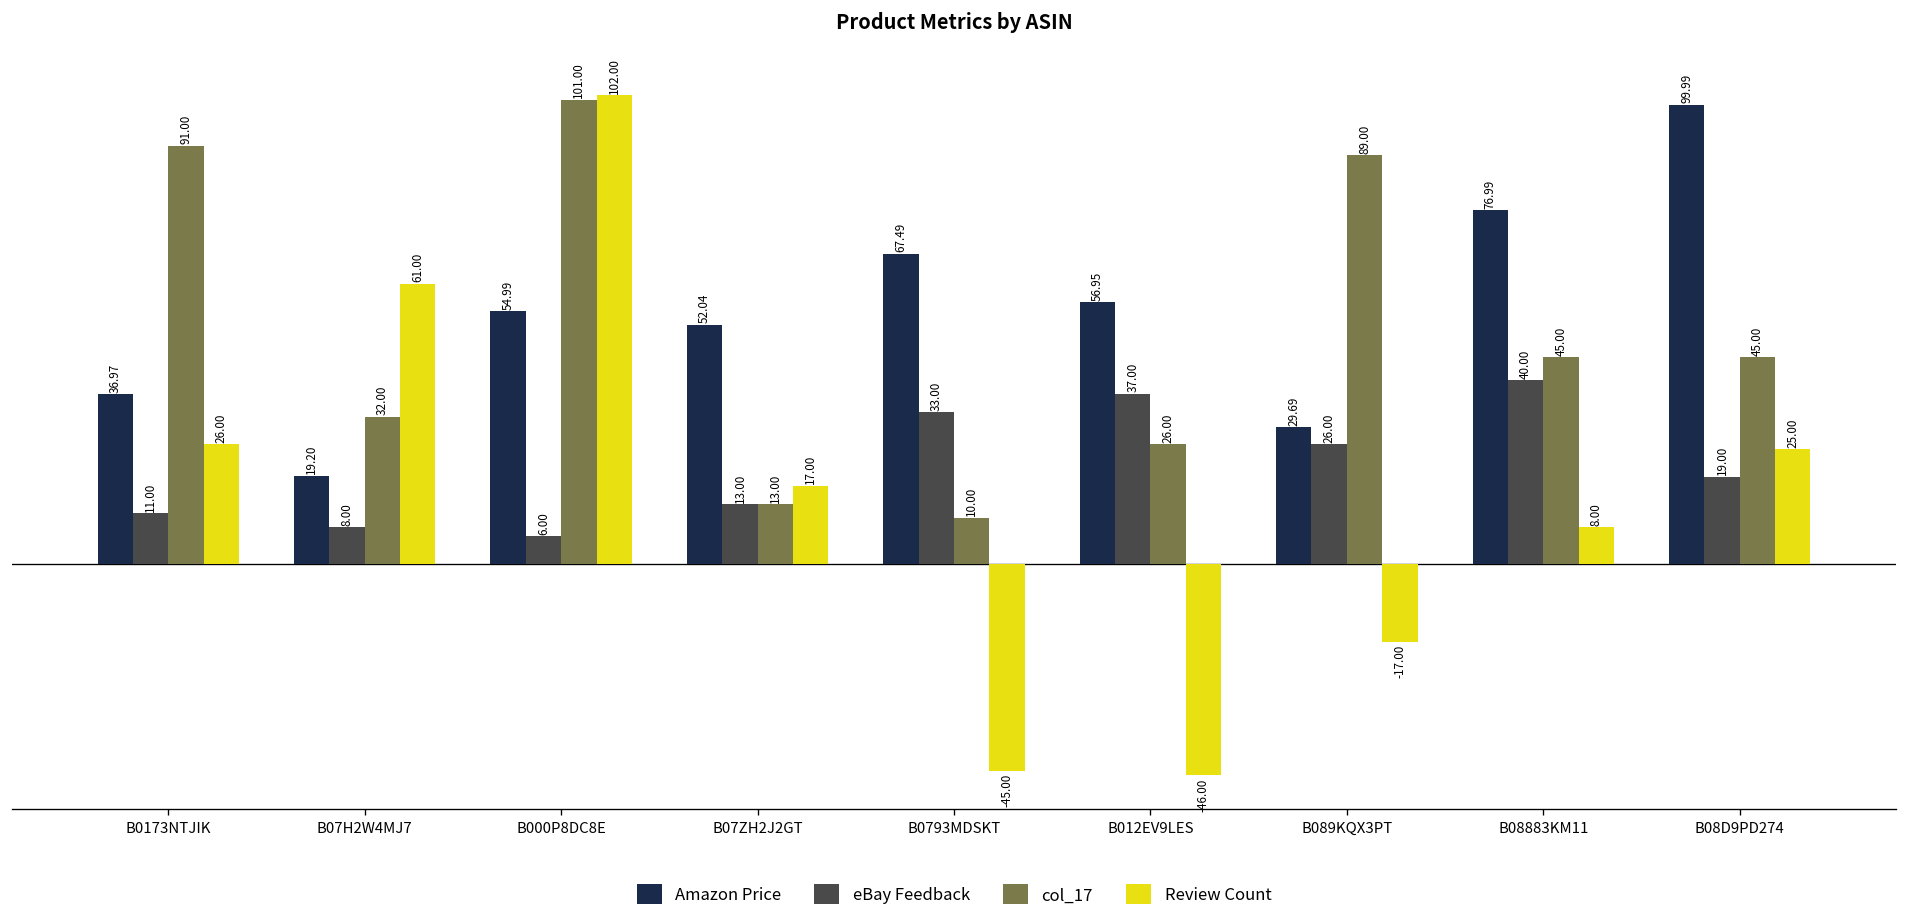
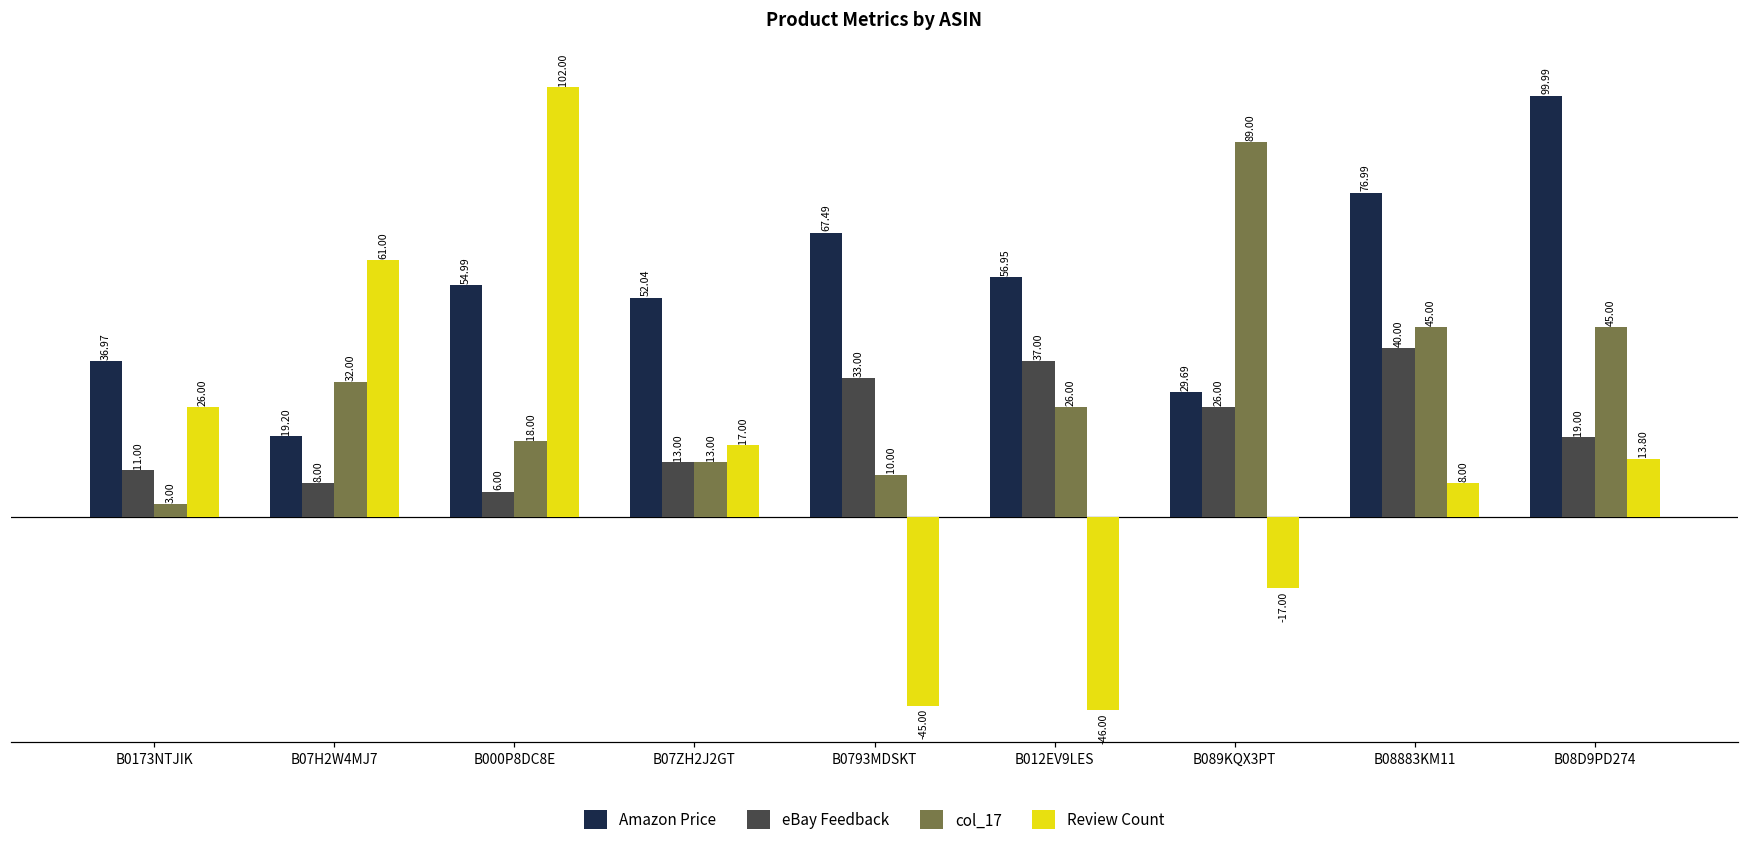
col_17, B0173NTJIK: 91.00 -> 3.00
col_17, B000P8DC8E: 101.00 -> 18.00
Review Count, B08D9PD274: 25.00 -> 13.80
